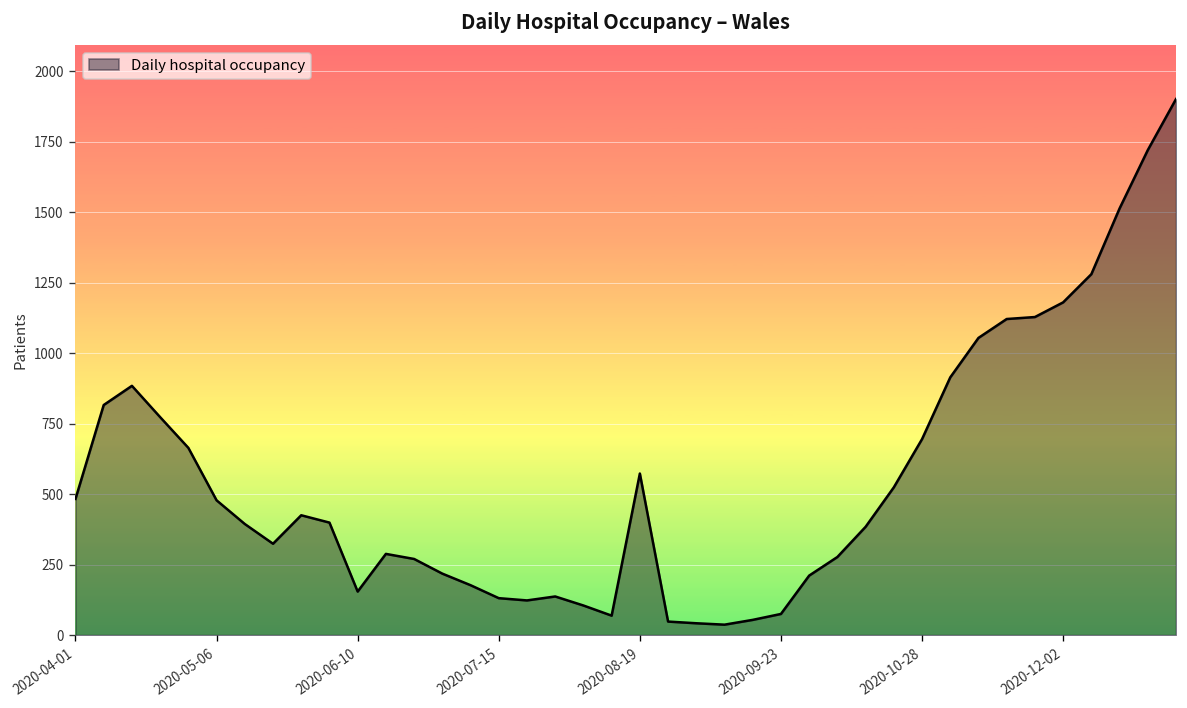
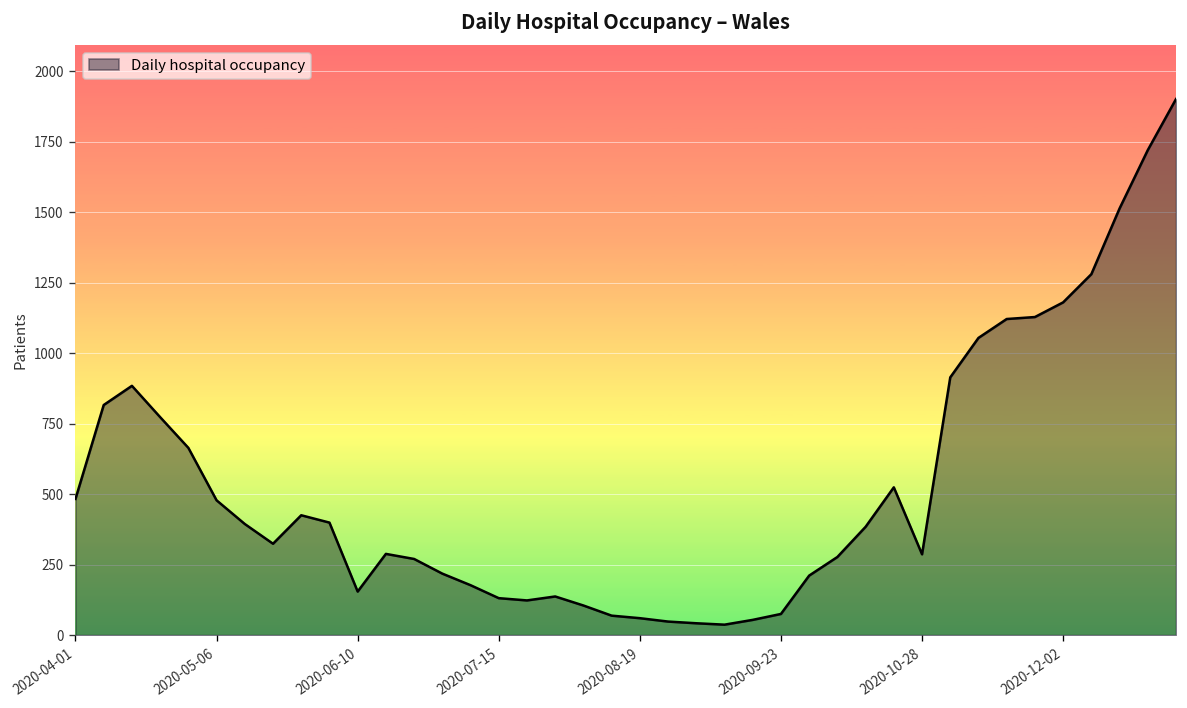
2020-08-19: 570 -> 60
2020-10-28: 700 -> 290
